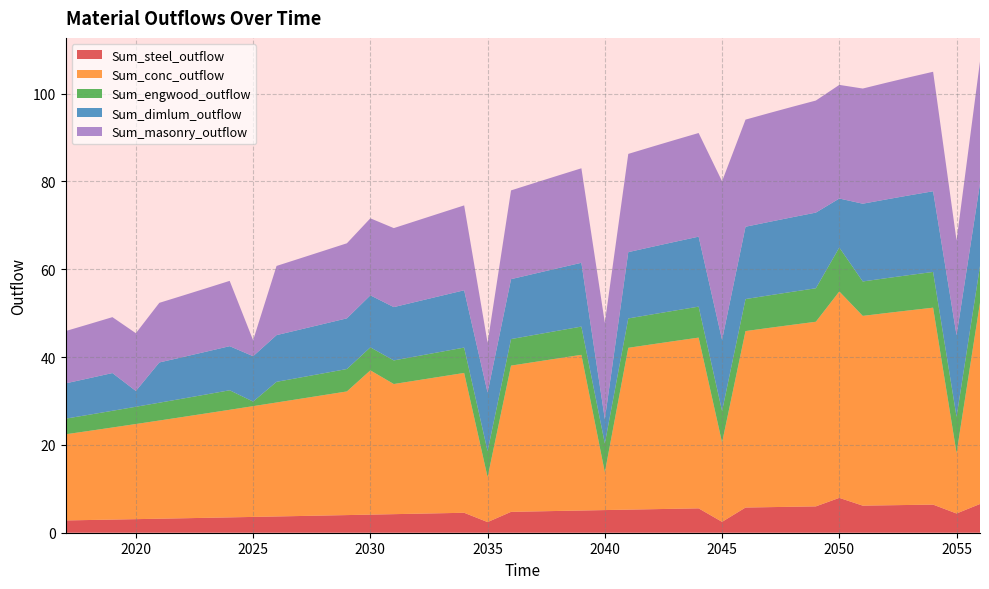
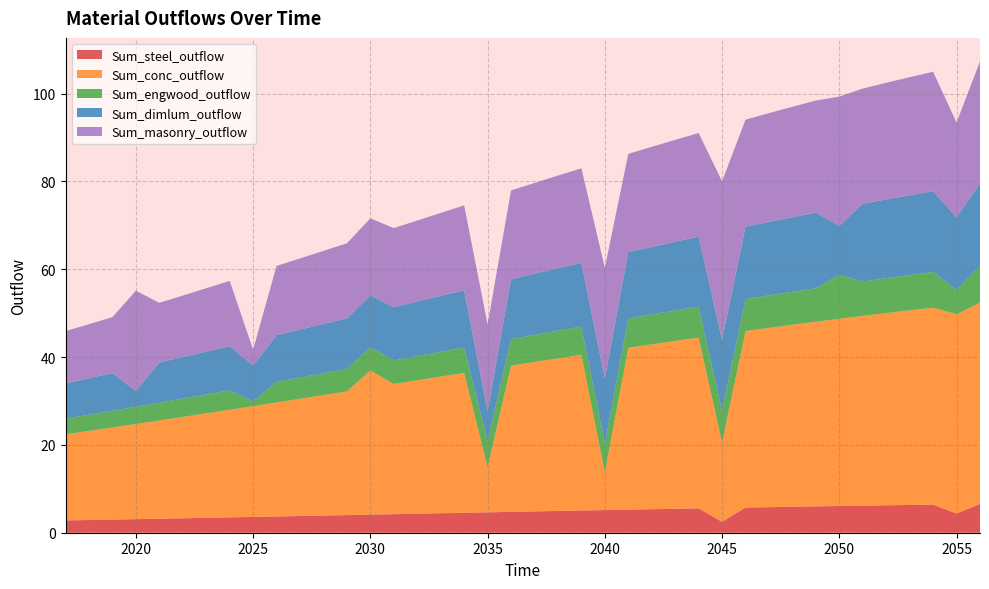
Sum_masonry_outflow, 2020: 13 -> 23
Sum_dimlum_outflow, 2025: 10 -> 8
Sum_steel_outflow, 2035: 2 -> 5
Sum_dimlum_outflow, 2035: 13 -> 7
Sum_masonry_outflow, 2035: 11 -> 20
Sum_dimlum_outflow, 2040: 6 -> 15
Sum_masonry_outflow, 2040: 22 -> 25
Sum_steel_outflow, 2050: 8 -> 6
Sum_conc_outflow, 2050: 47 -> 43
Sum_masonry_outflow, 2050: 26 -> 29
Sum_conc_outflow, 2055: 14 -> 45
Sum_engwood_outflow, 2055: 8 -> 6
Sum_dimlum_outflow, 2055: 19 -> 17
